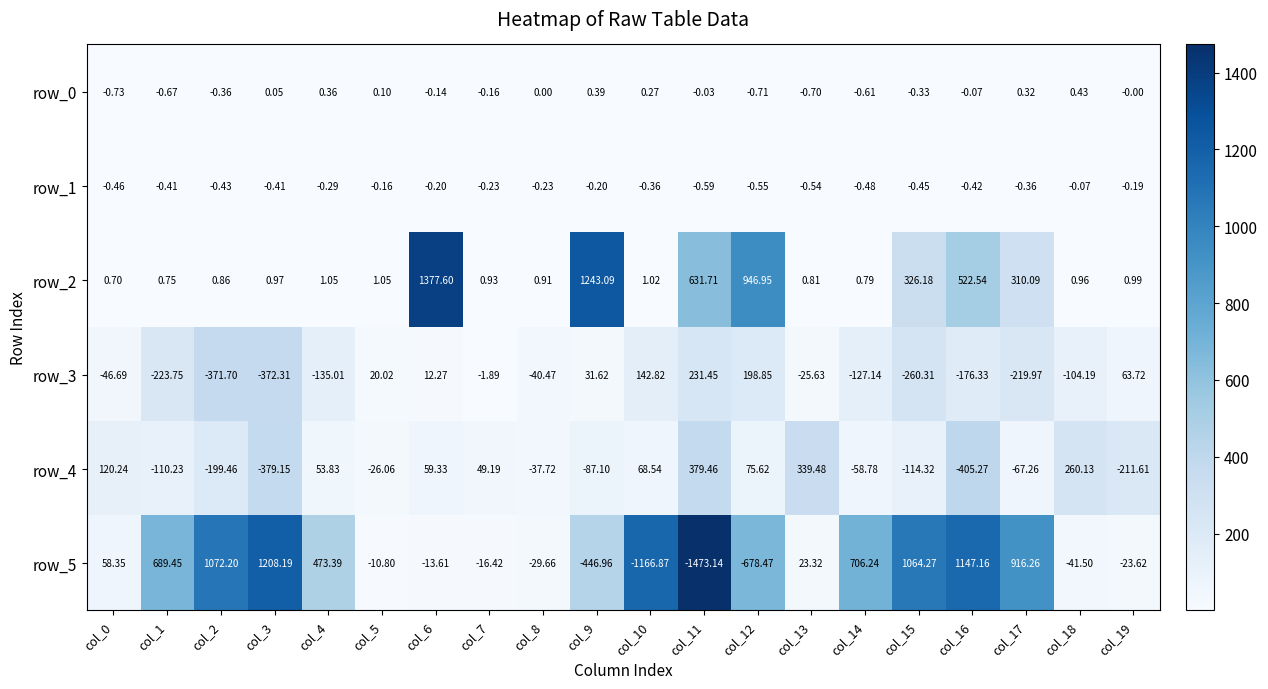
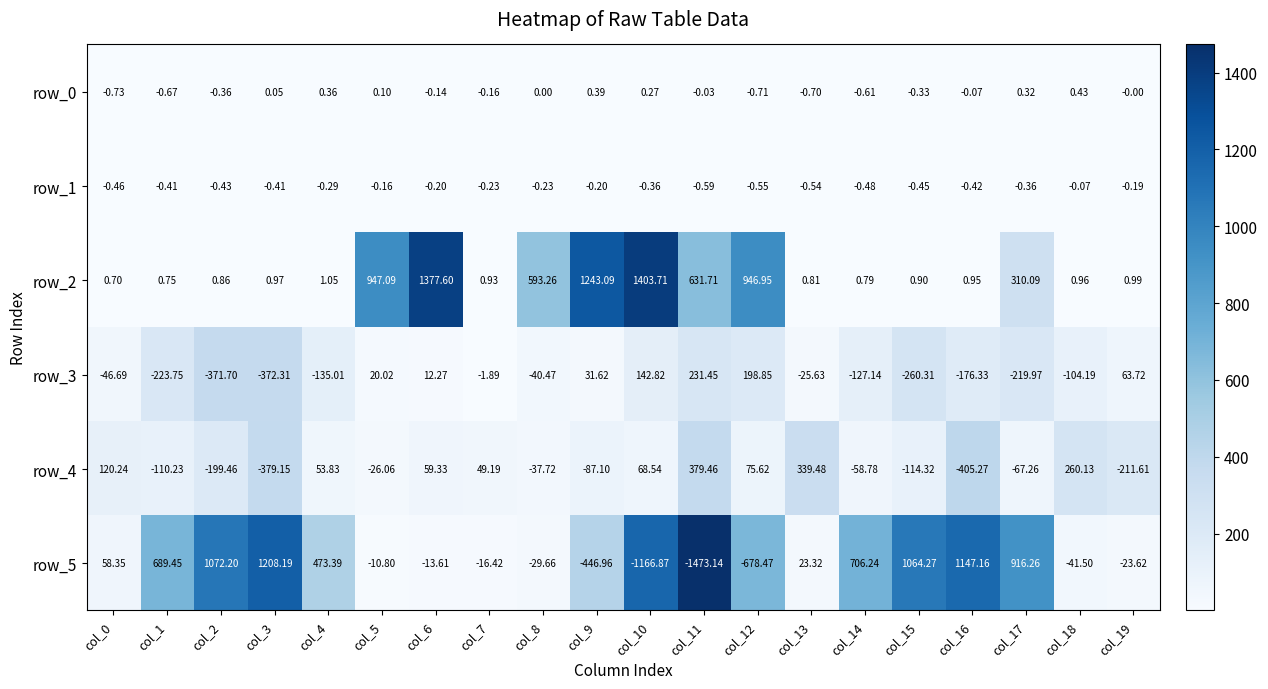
row_2, col_5: 1.05 -> 947.09
row_2, col_8: 0.91 -> 593.26
row_2, col_10: 1.02 -> 1403.71
row_2, col_15: 326.18 -> 0.90
row_2, col_16: 522.54 -> 0.95
